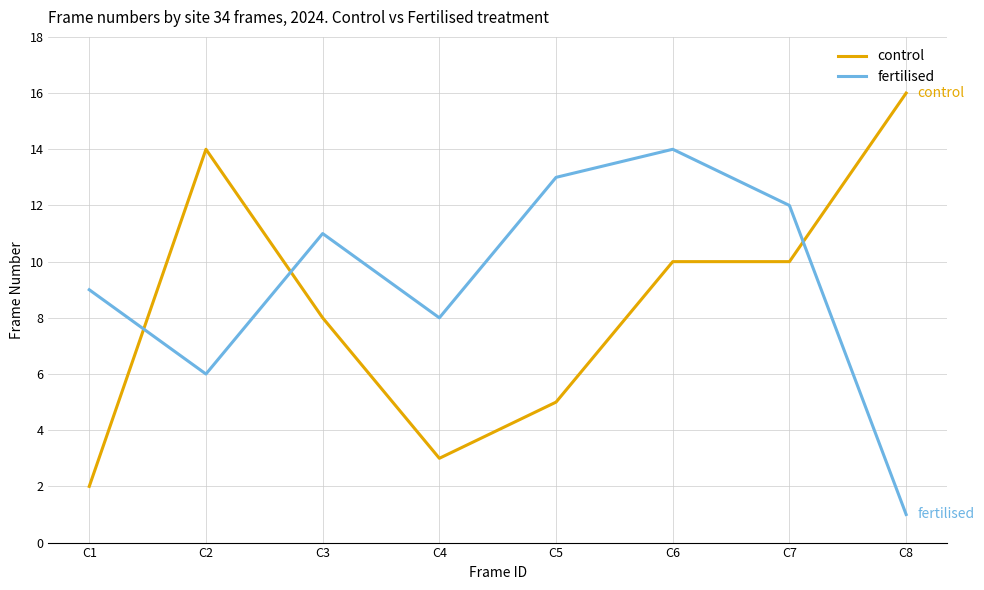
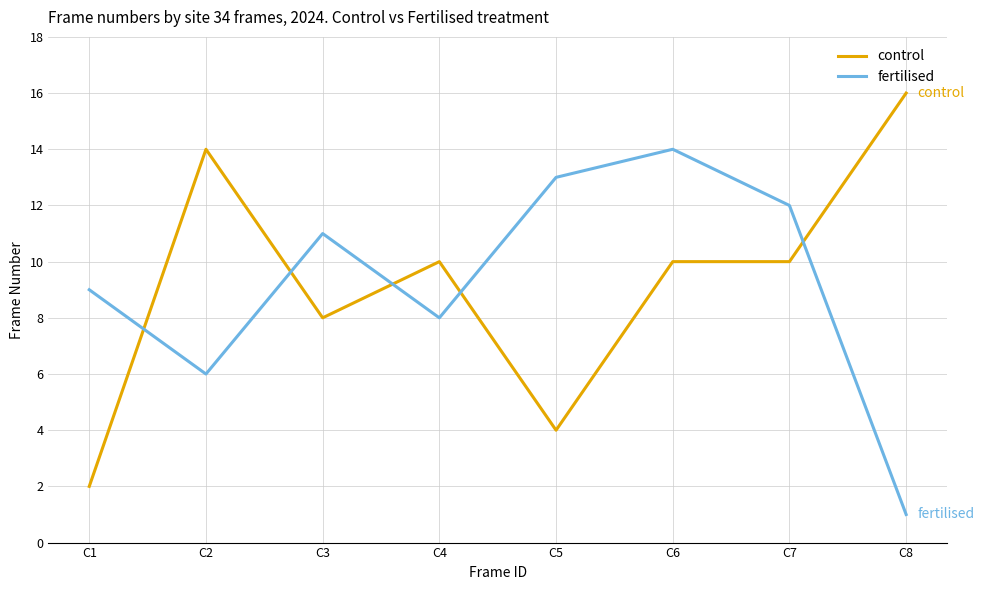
control, C4: 3 -> 10
control, C5: 5 -> 4
